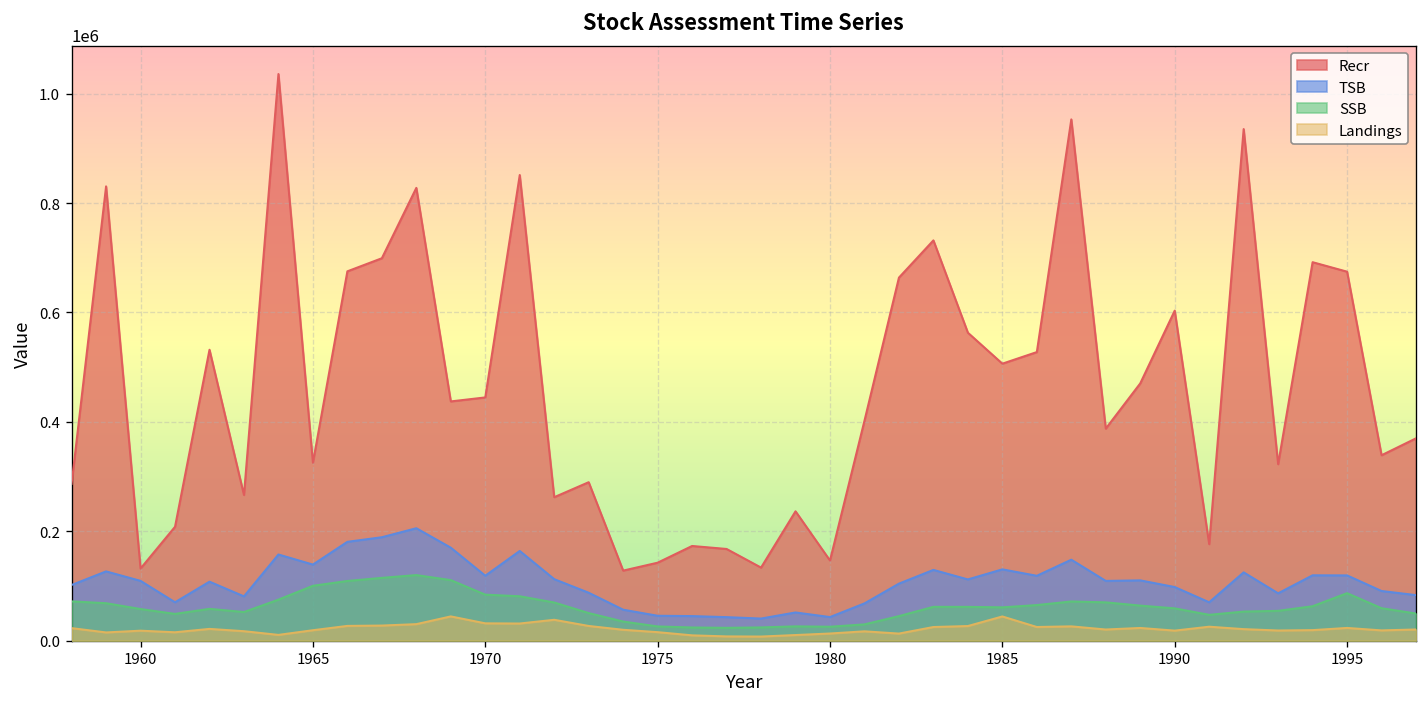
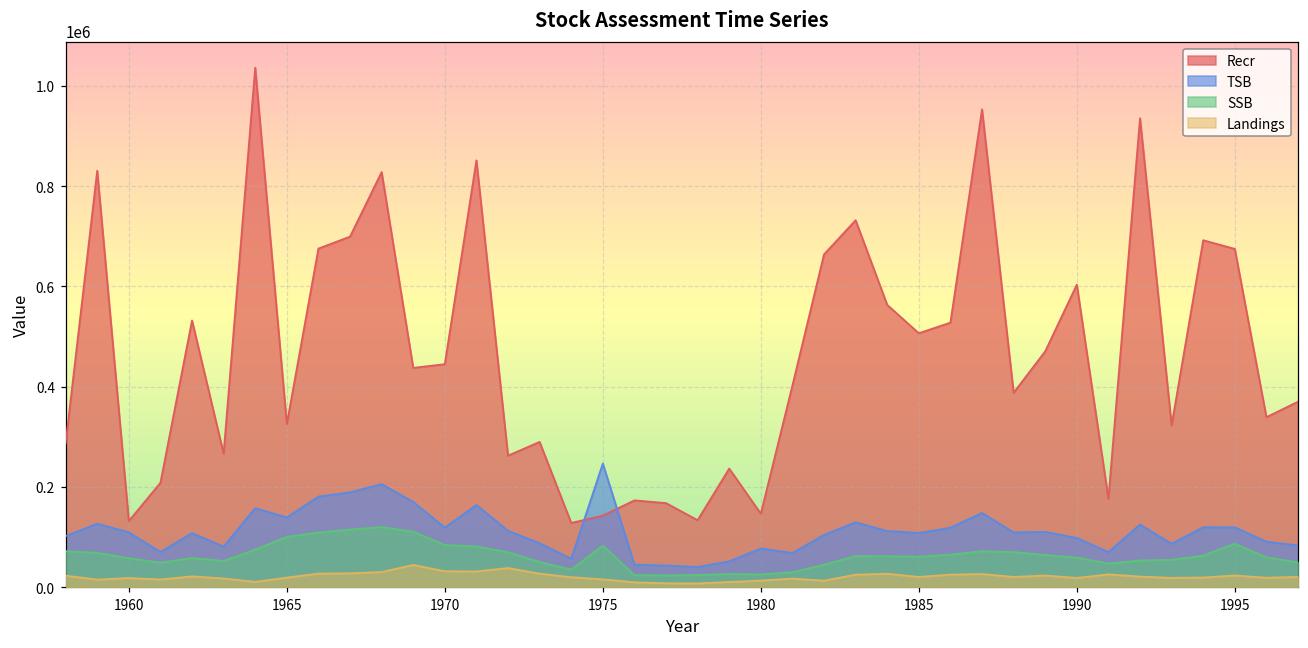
TSB, 1975: 50000 -> 250000
SSB, 1975: 30000 -> 80000
TSB, 1980: 40000 -> 80000
TSB, 1985: 130000 -> 110000
Landings, 1985: 40000 -> 20000
